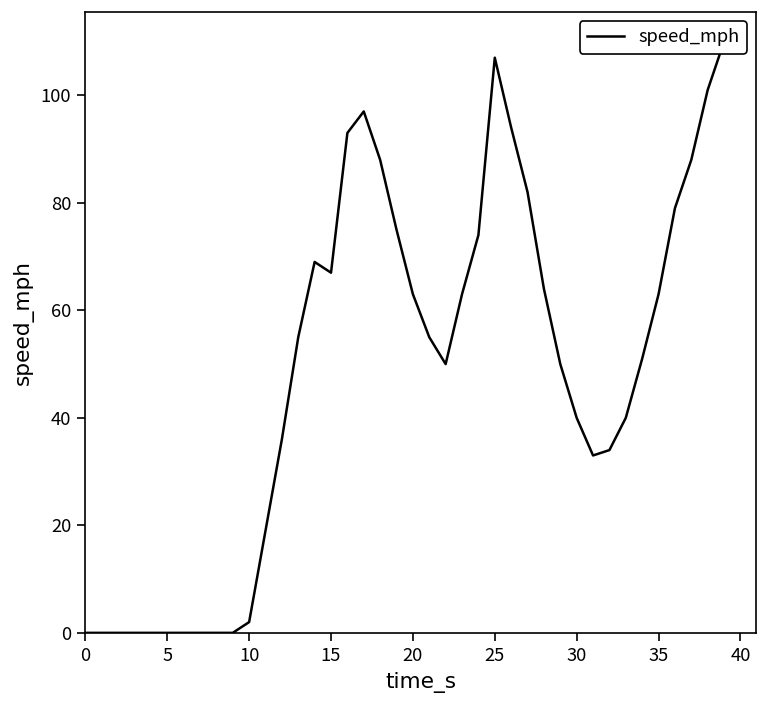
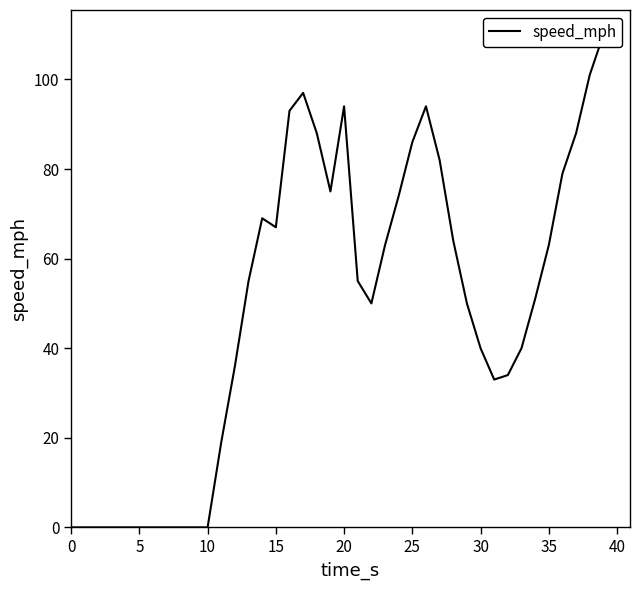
10: 2 -> 0
20: 63 -> 94
25: 107 -> 86
